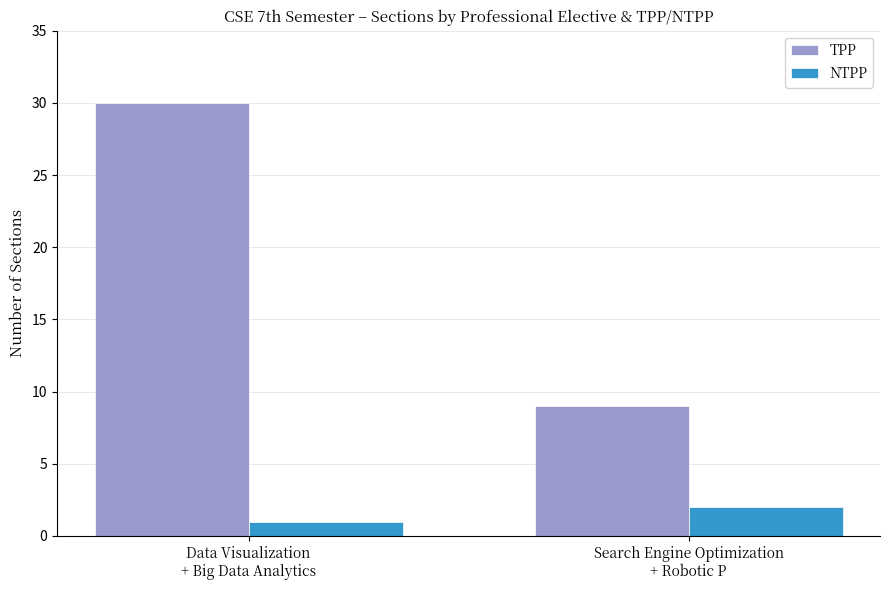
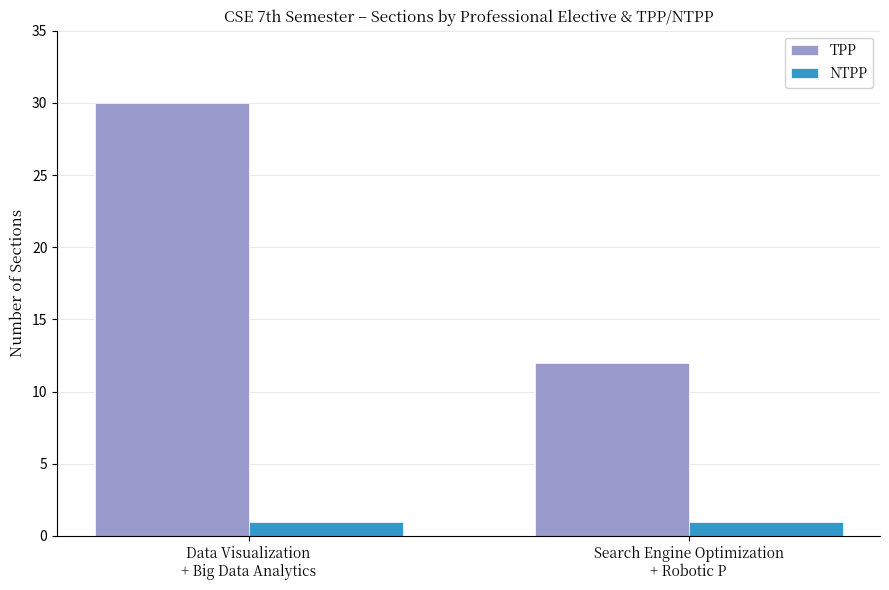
TPP, Search Engine Optimization + Robotic P: 9 -> 12
NTPP, Search Engine Optimization + Robotic P: 2 -> 1
